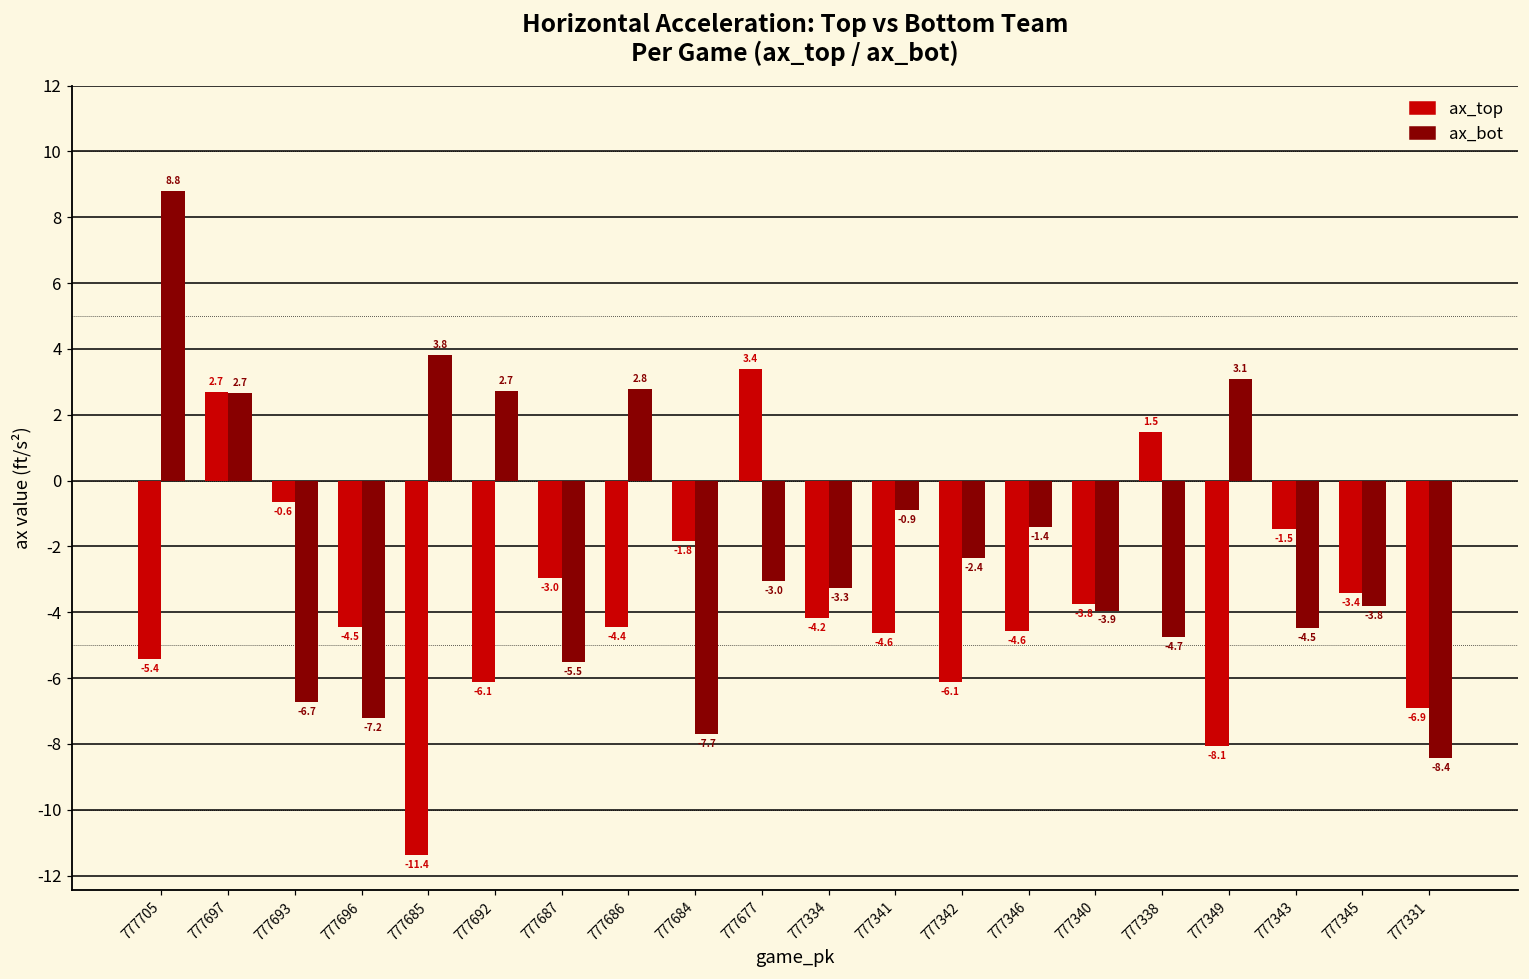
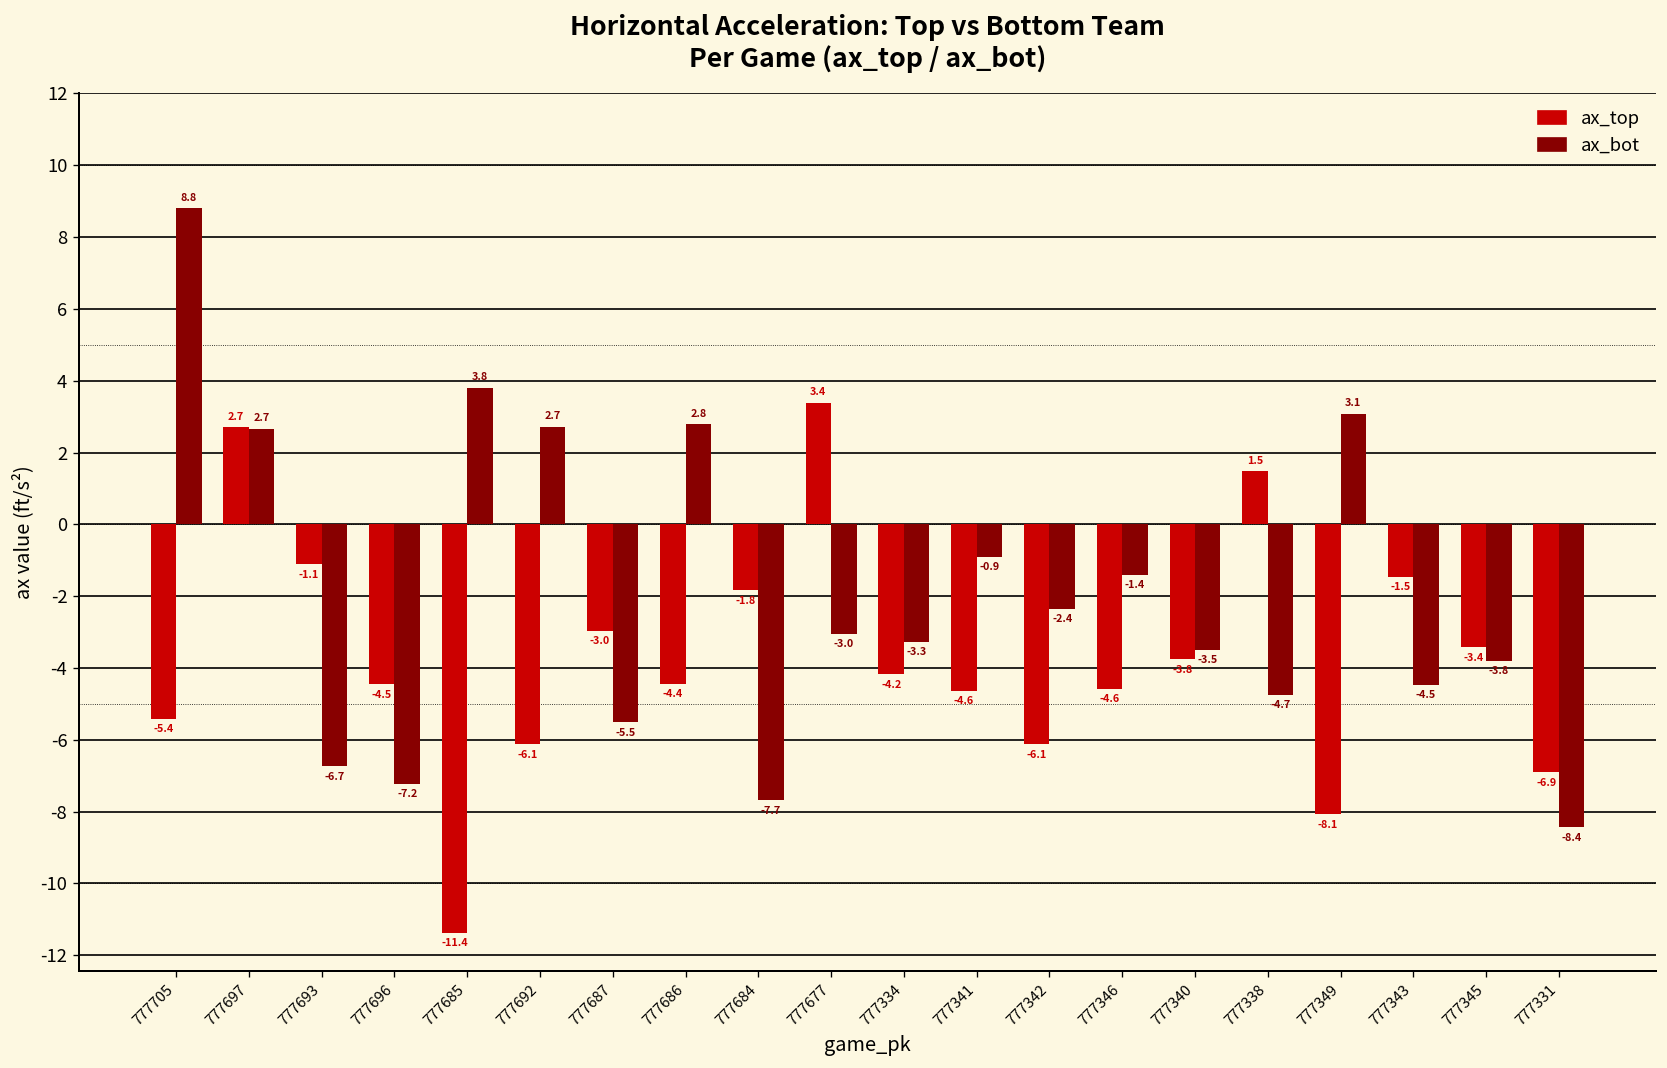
ax_top, 777693: -0.6 -> -1.1
ax_bot, 777340: -3.9 -> -3.5
